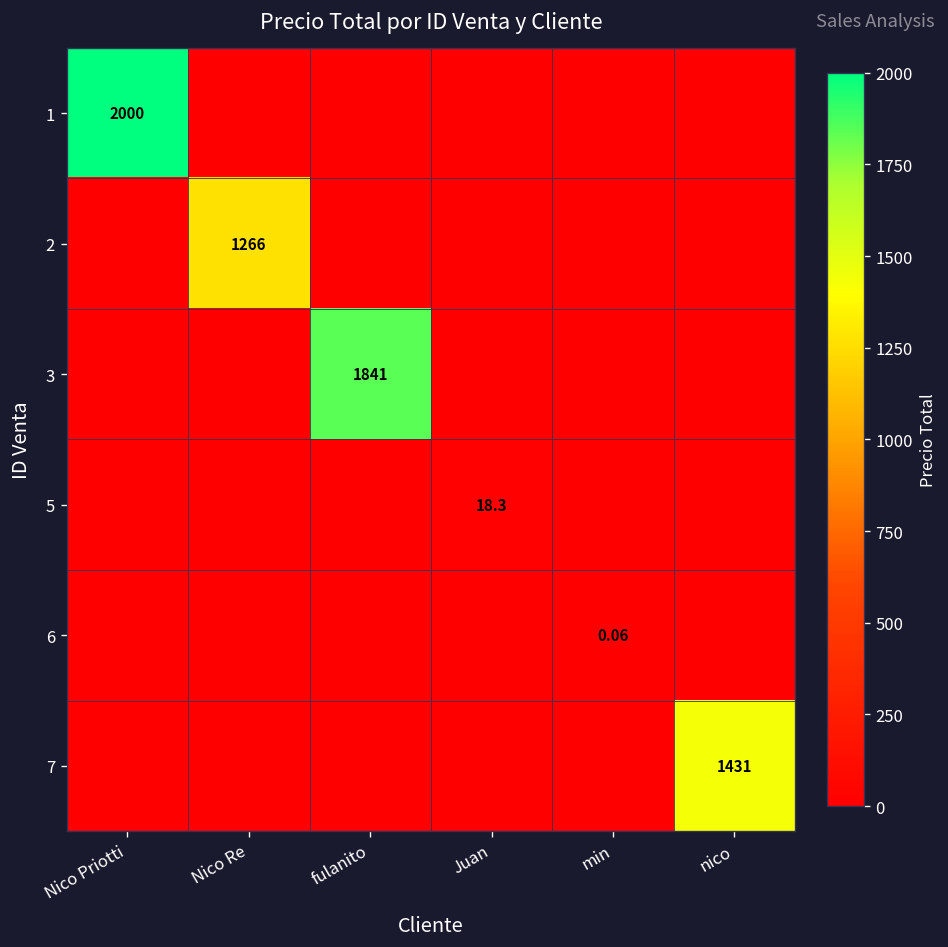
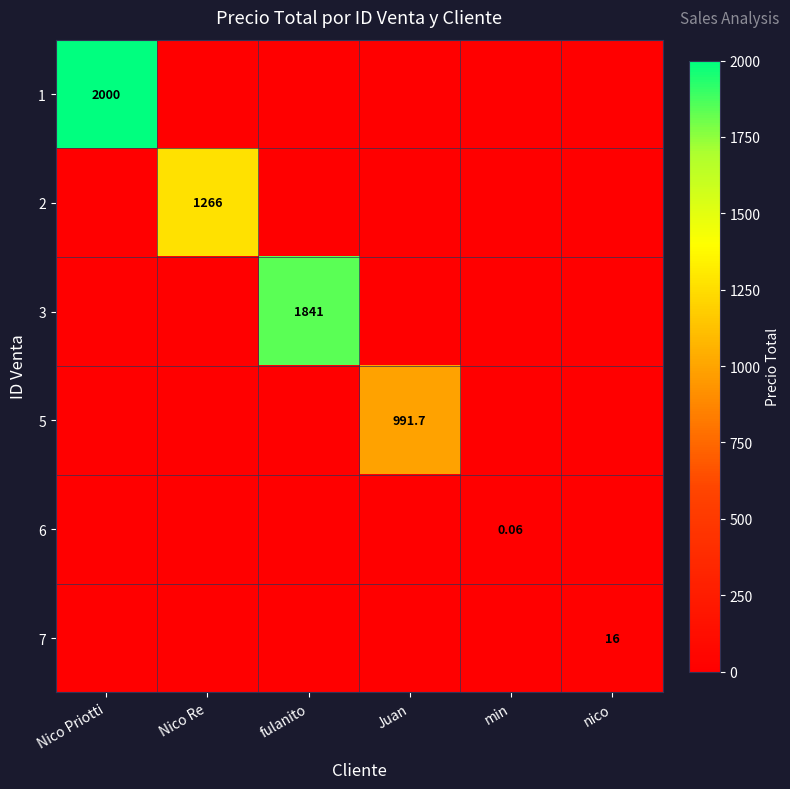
5, Juan: 18.3 -> 991.7
7, nico: 1431 -> 16
